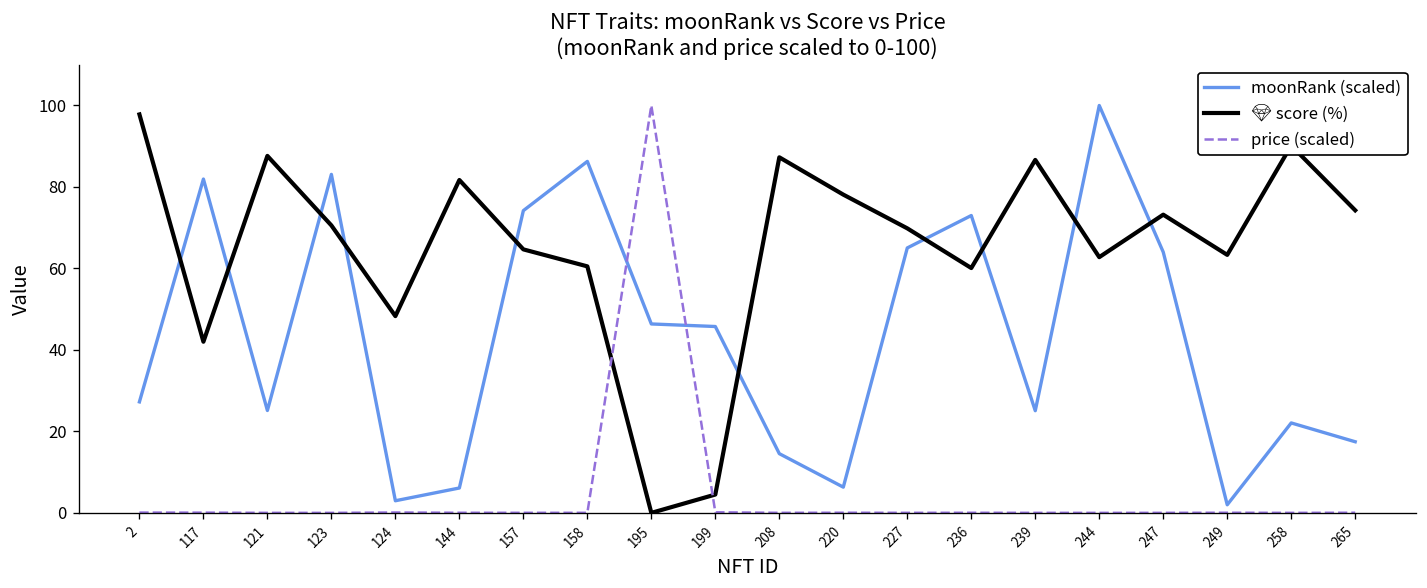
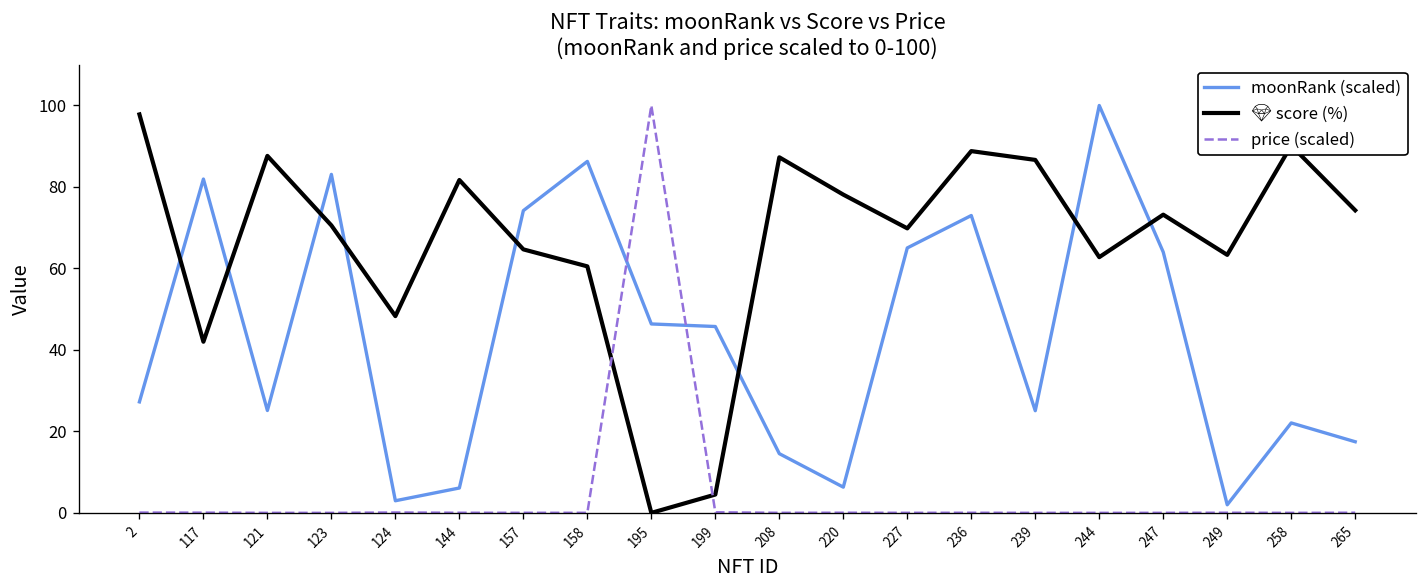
💎 score (%), 236: 60 -> 89
